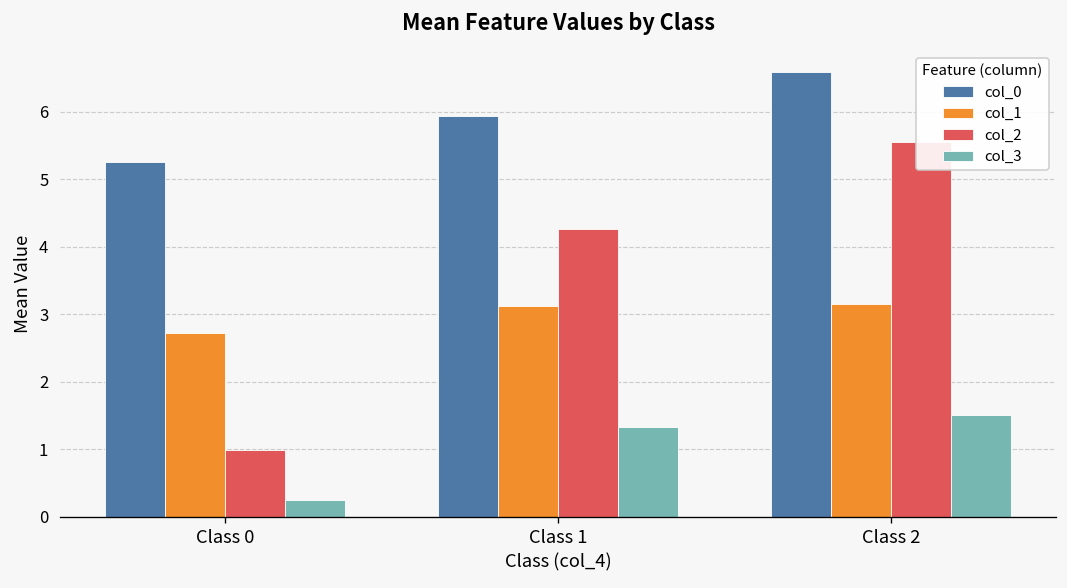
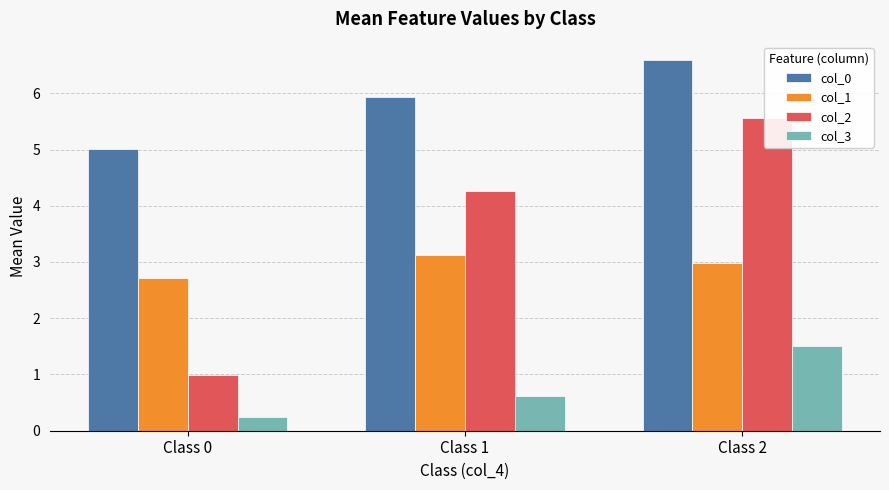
col_0, Class 0: 5.3 -> 5.0
col_3, Class 1: 1.3 -> 0.6
col_1, Class 2: 3.2 -> 3.0
